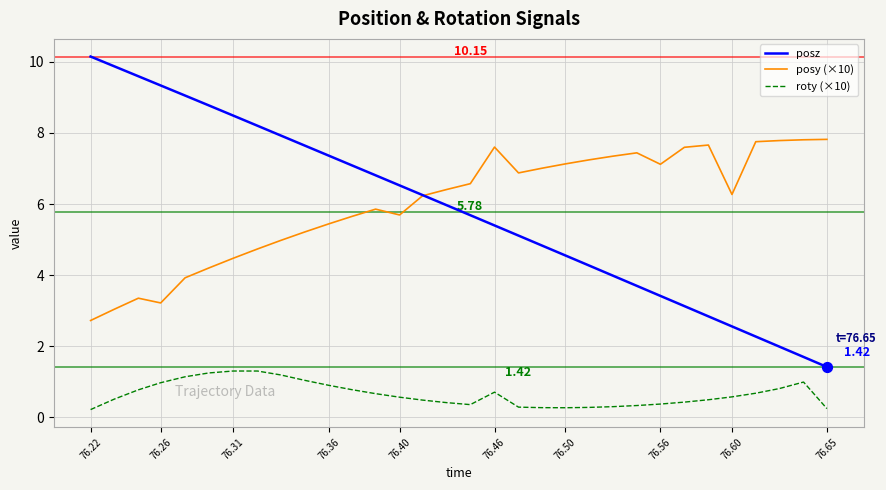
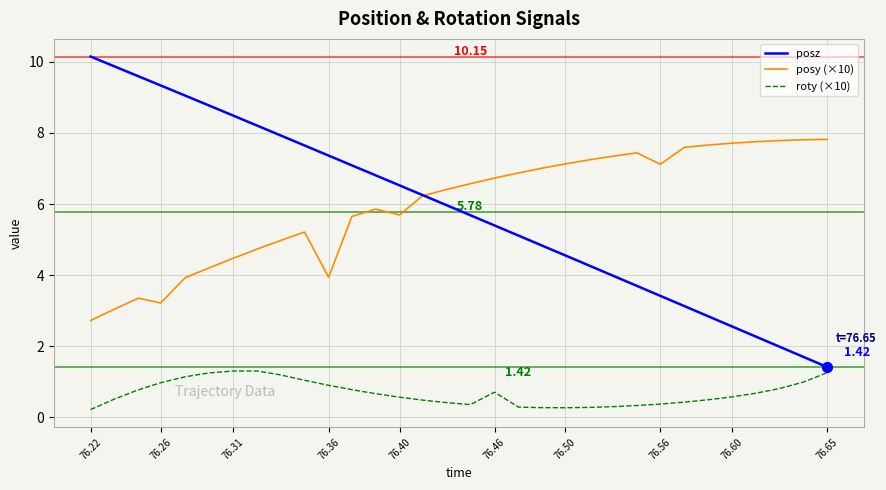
posy (×10), 76.36: 5.4 -> 3.9
posy (×10), 76.46: 7.6 -> 6.7
posy (×10), 76.60: 6.3 -> 7.7
roty (×10), 76.65: 0.2 -> 1.3
